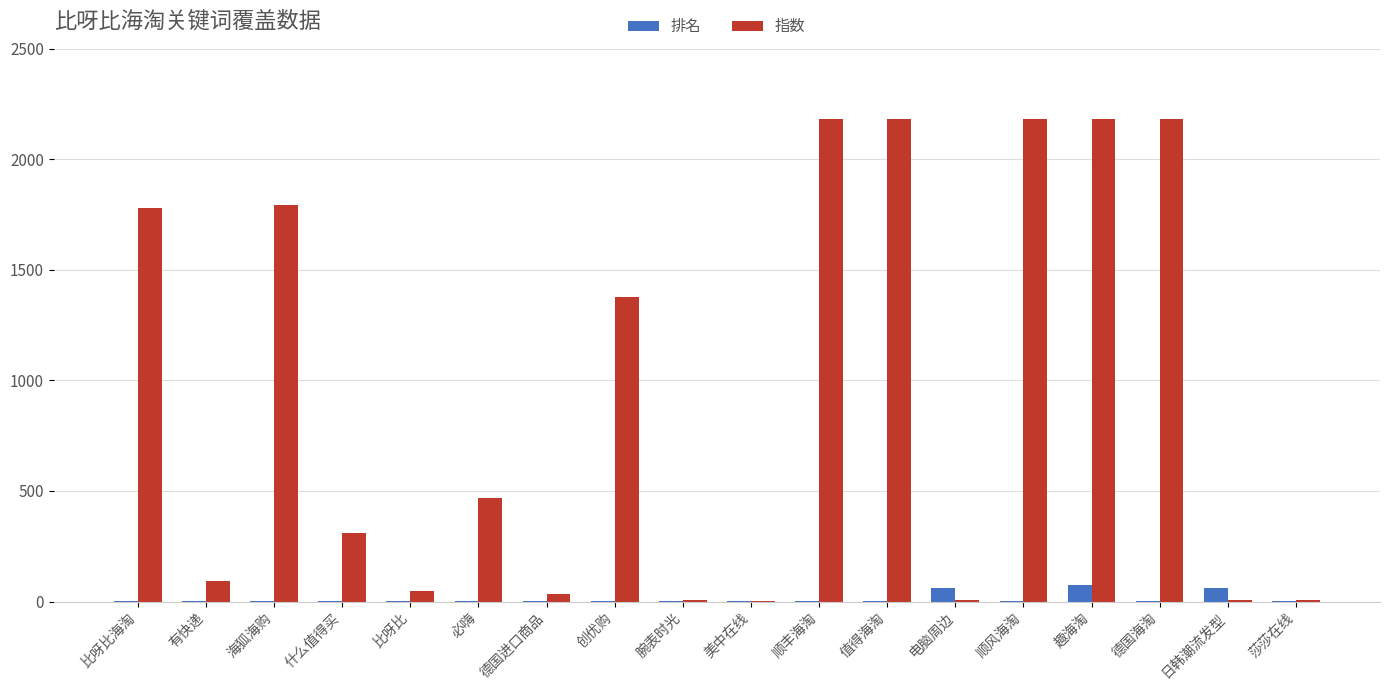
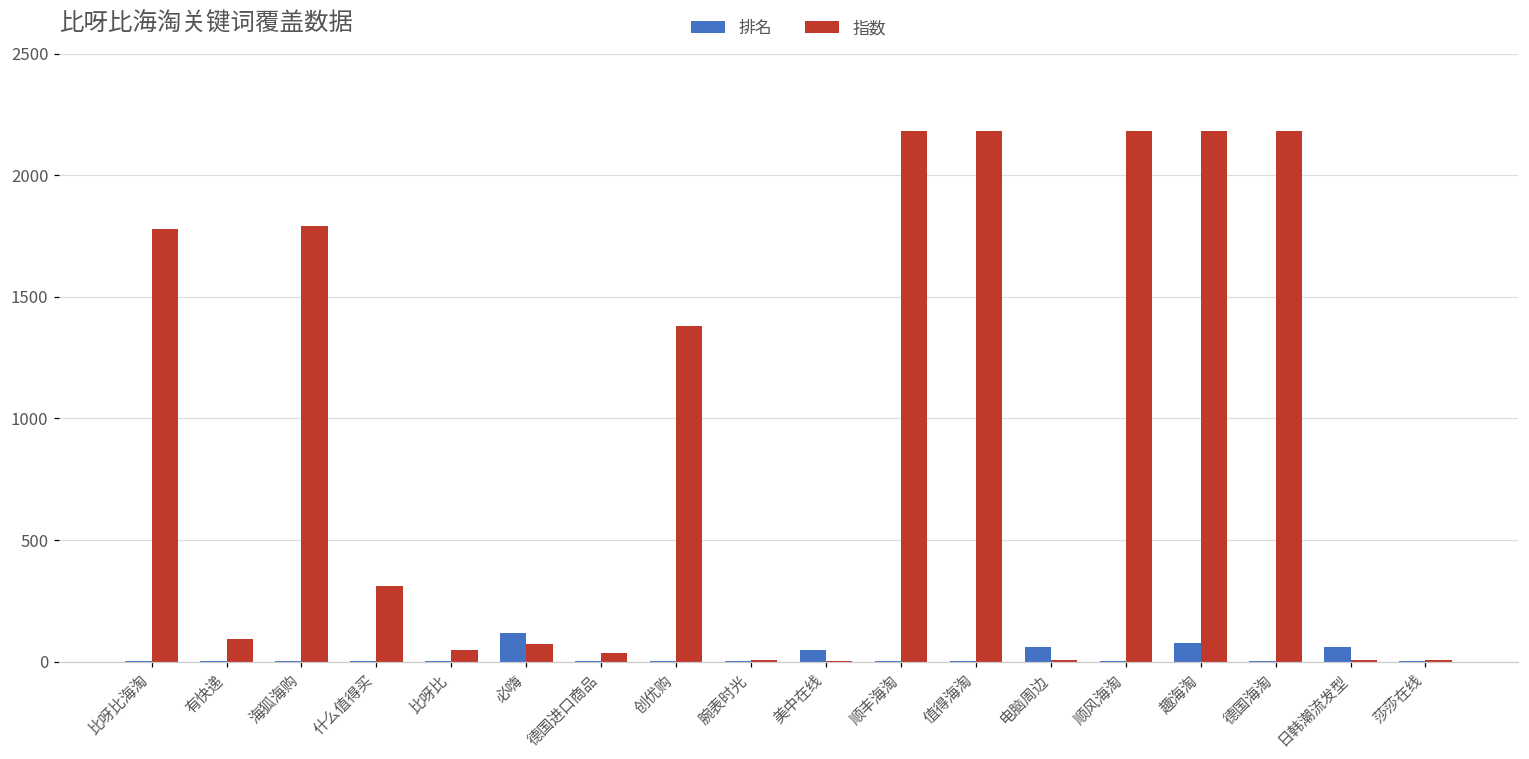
排名, 必嗨: 0 -> 120
指数, 必嗨: 470 -> 70
排名, 美中在线: 0 -> 50
